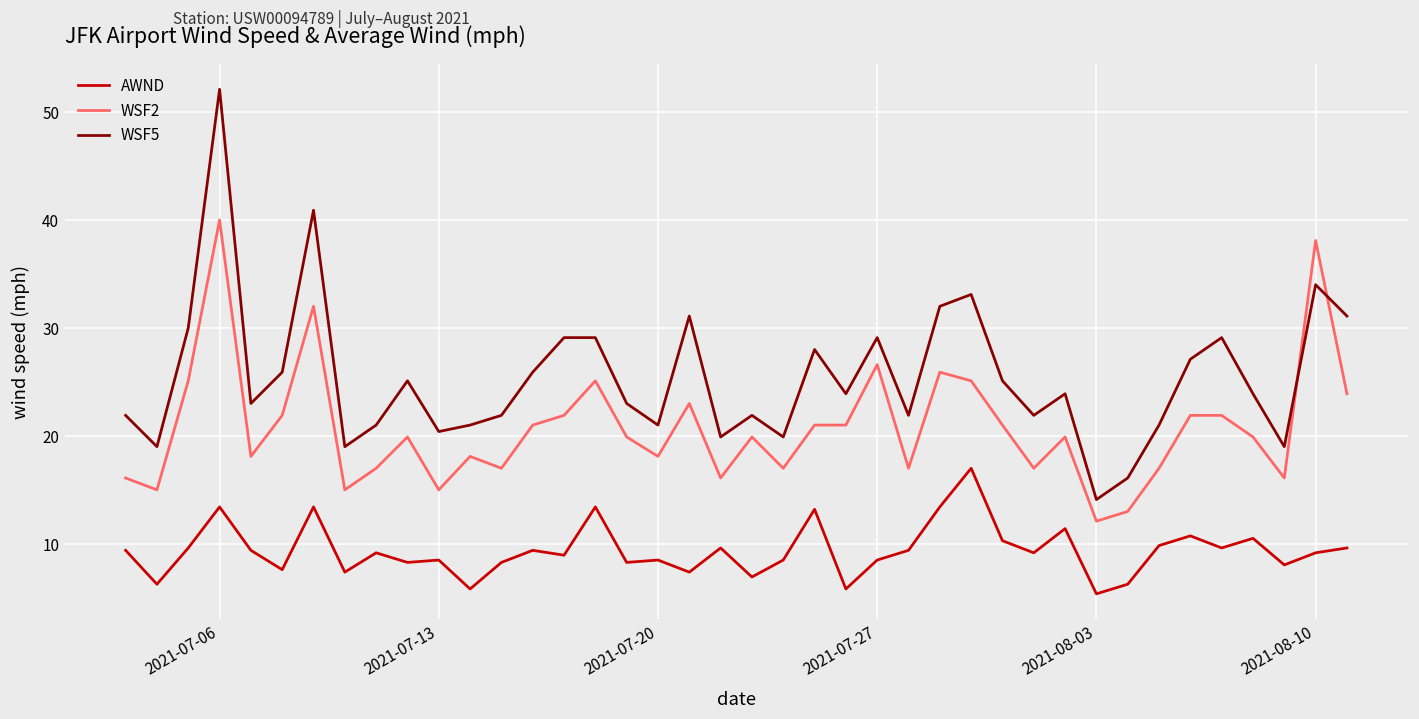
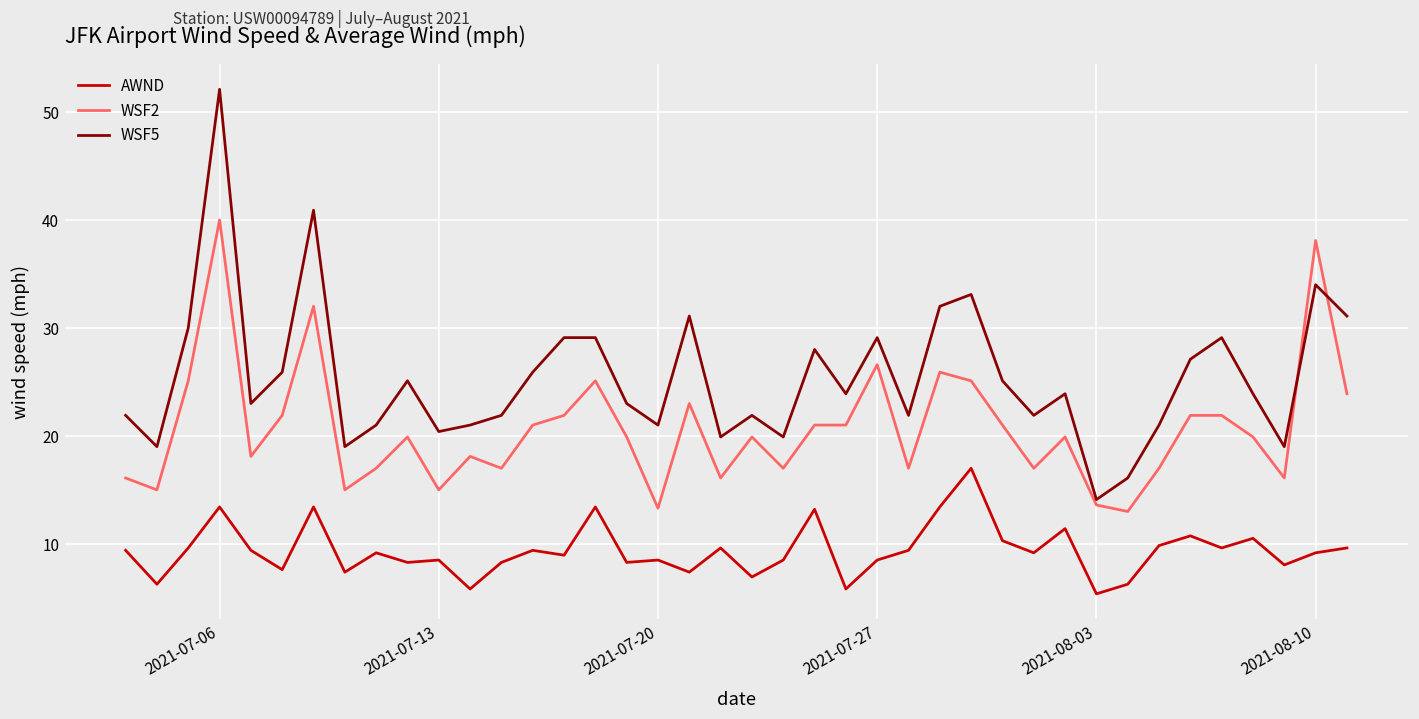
WSF2, 2021-07-20: 18 -> 13
WSF2, 2021-08-03: 12 -> 14
